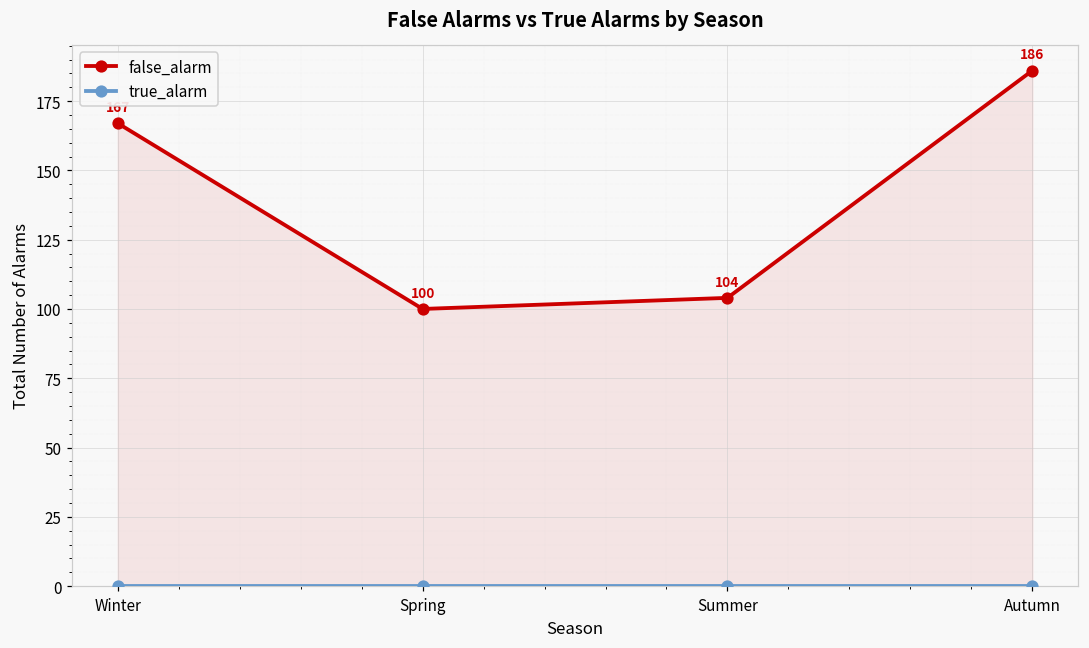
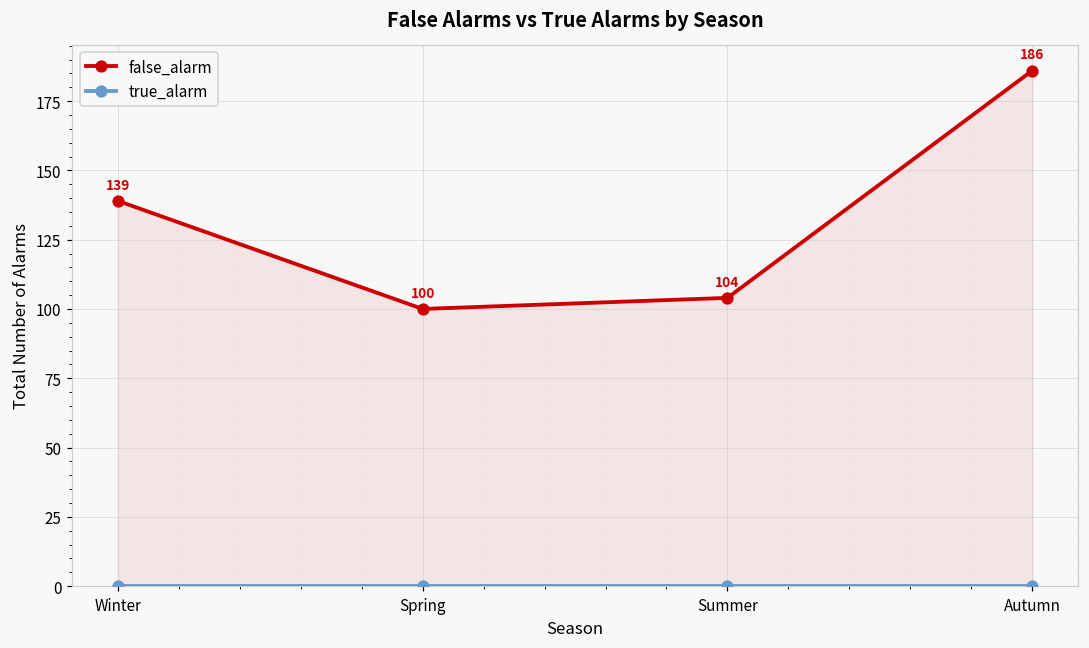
false_alarm, Winter: 167 -> 139
